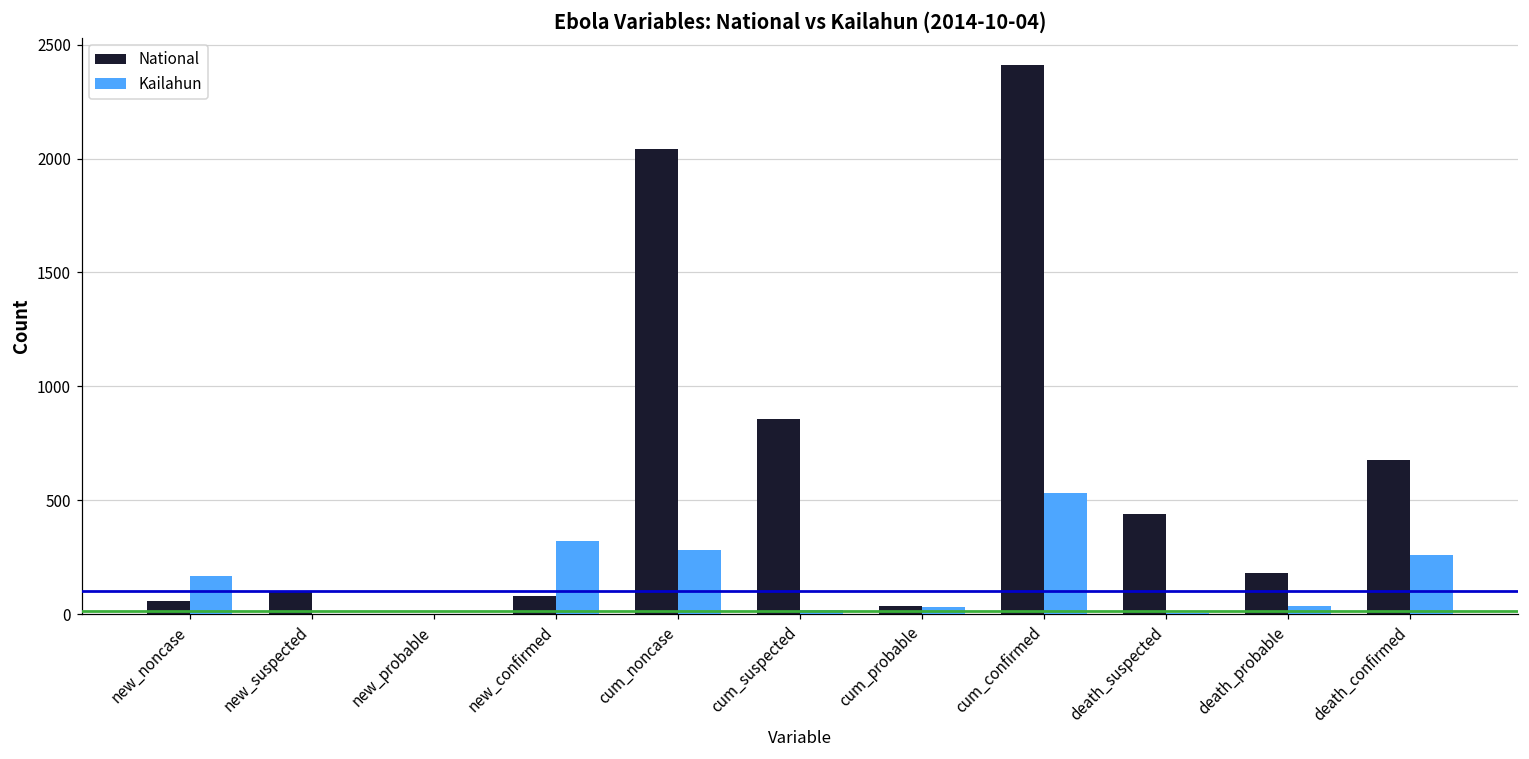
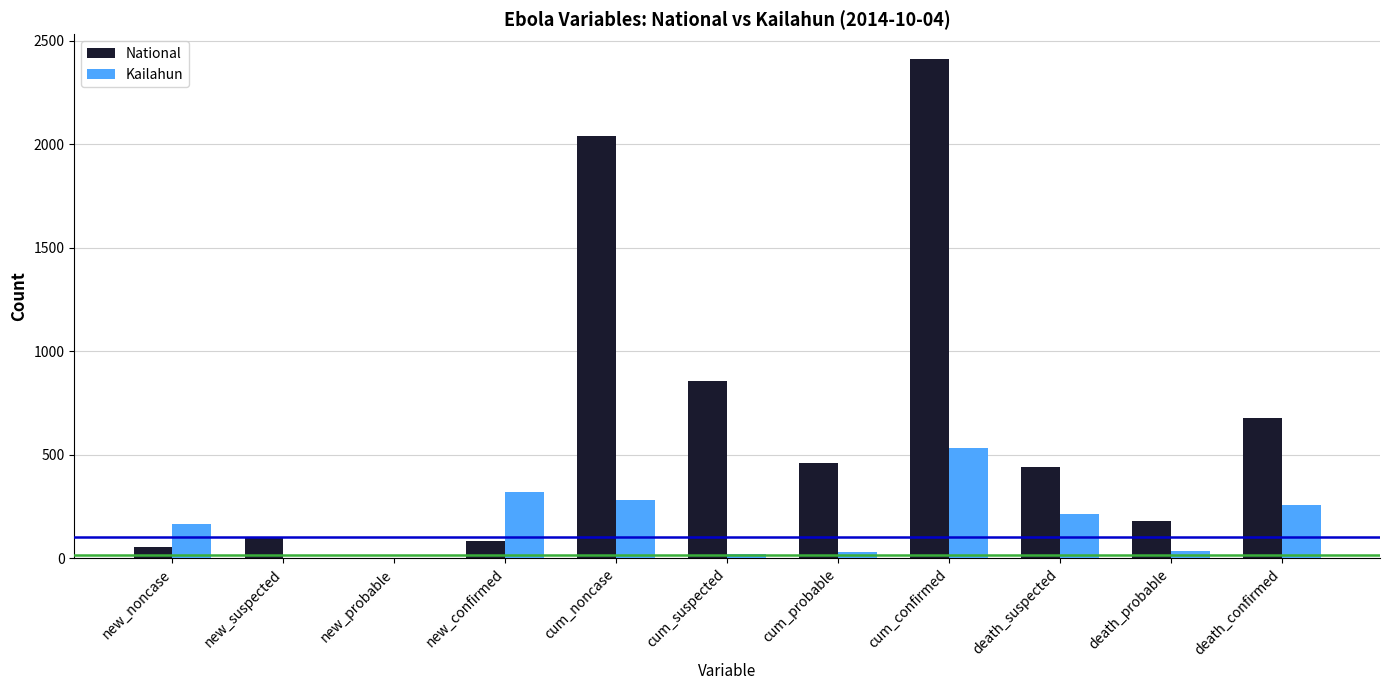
National, cum_probable: 40 -> 460
Kailahun, death_suspected: 0 -> 210
